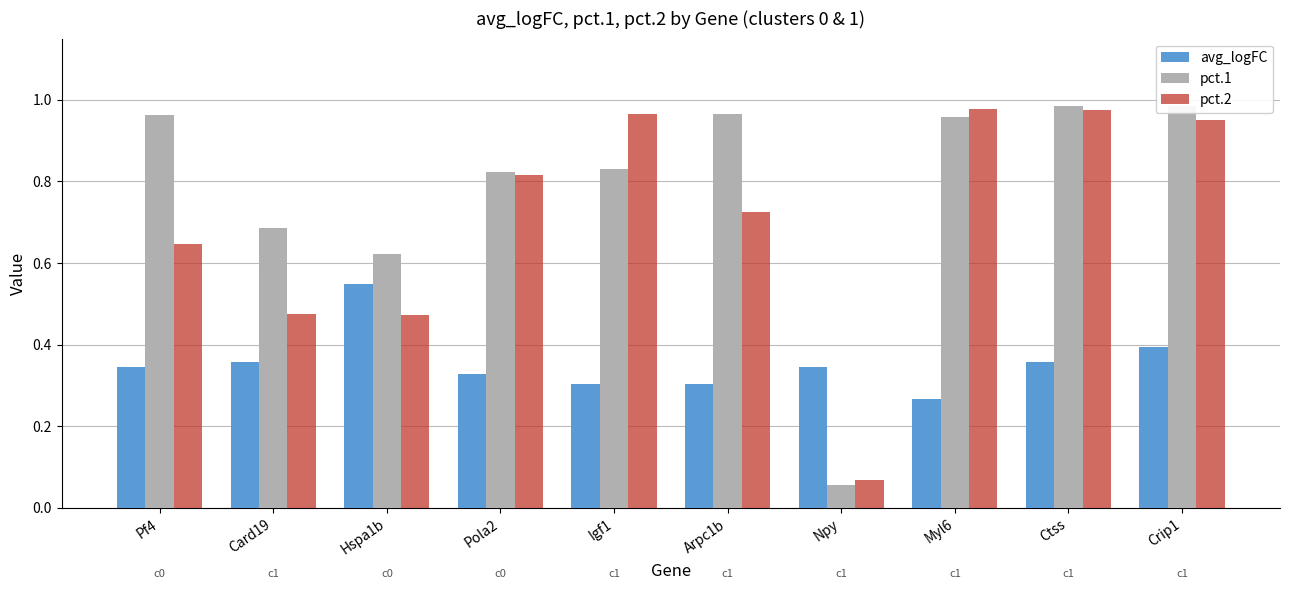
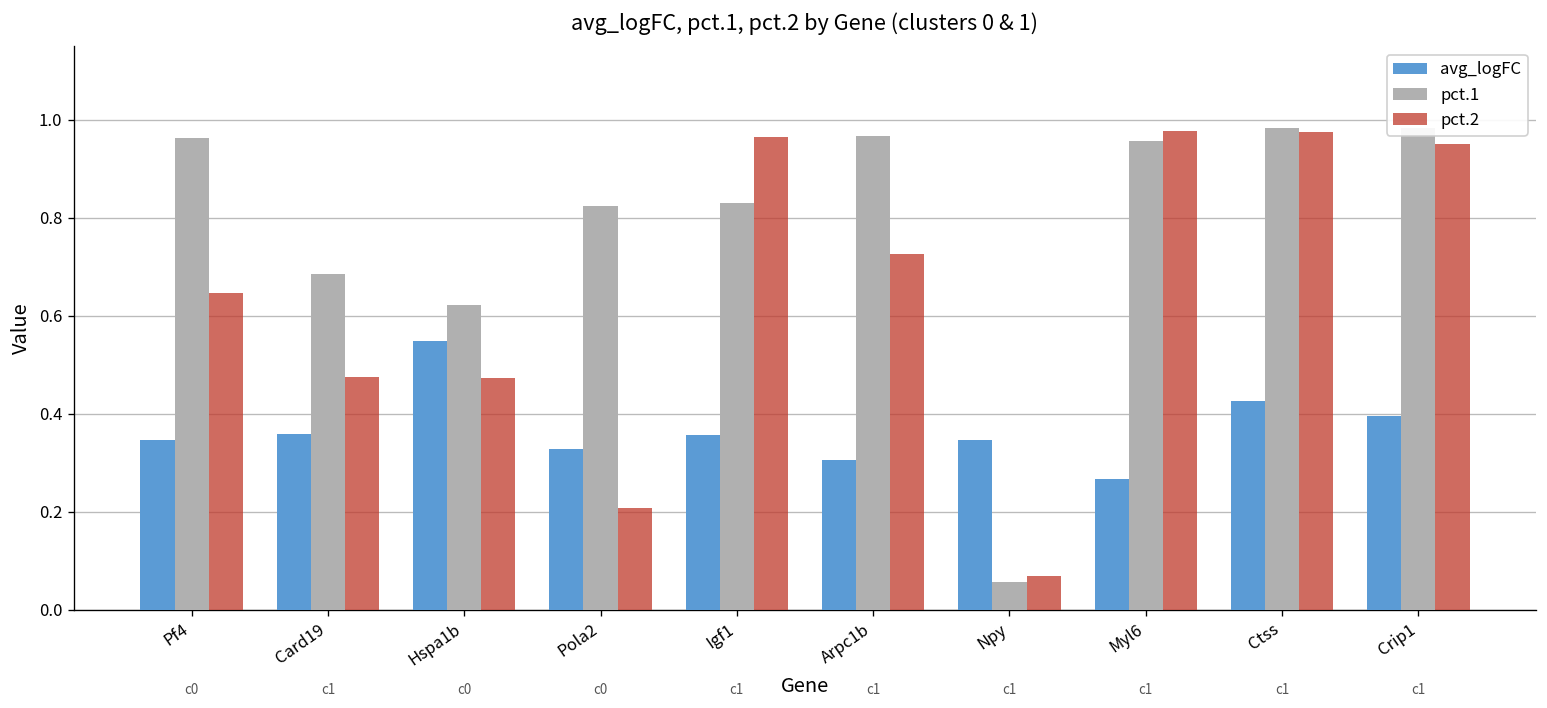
pct.2, Pola2: 0.82 -> 0.21
avg_logFC, Igf1: 0.30 -> 0.36
avg_logFC, Ctss: 0.36 -> 0.43
